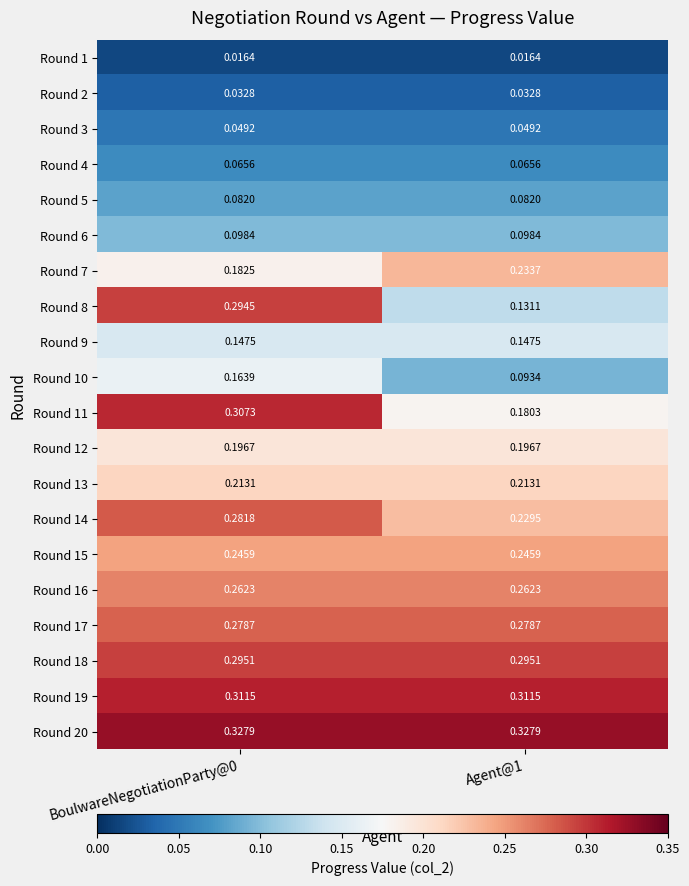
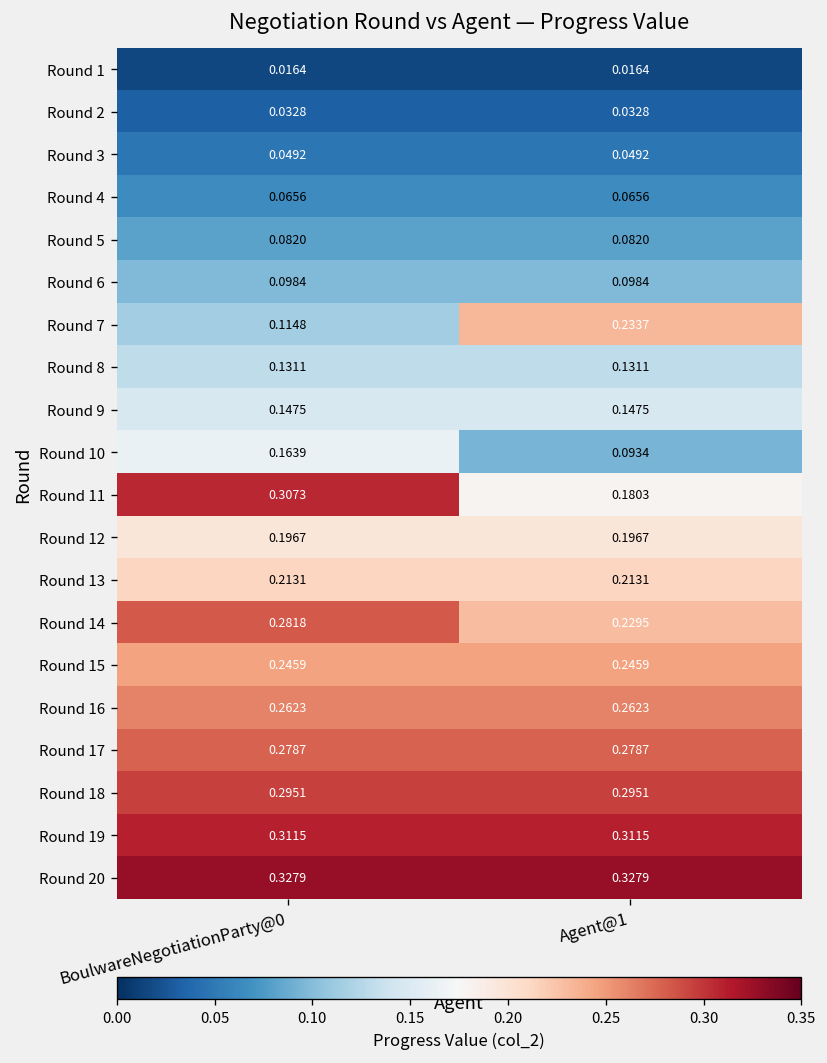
Round 7, BoulwareNegotiationParty@0: 0.1825 -> 0.1148
Round 8, BoulwareNegotiationParty@0: 0.2945 -> 0.1311
